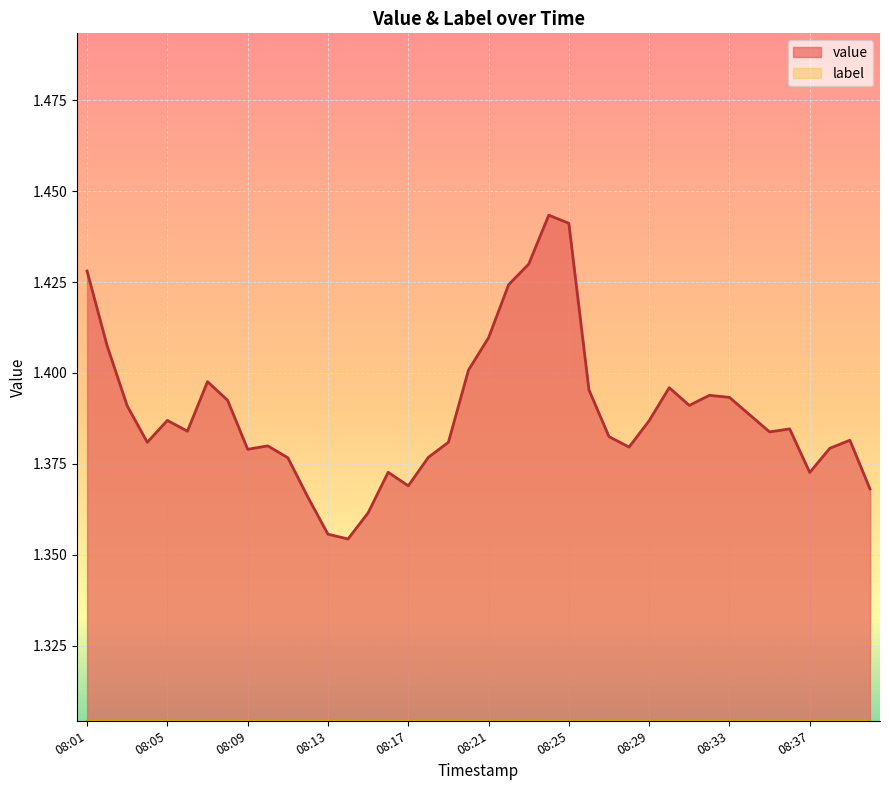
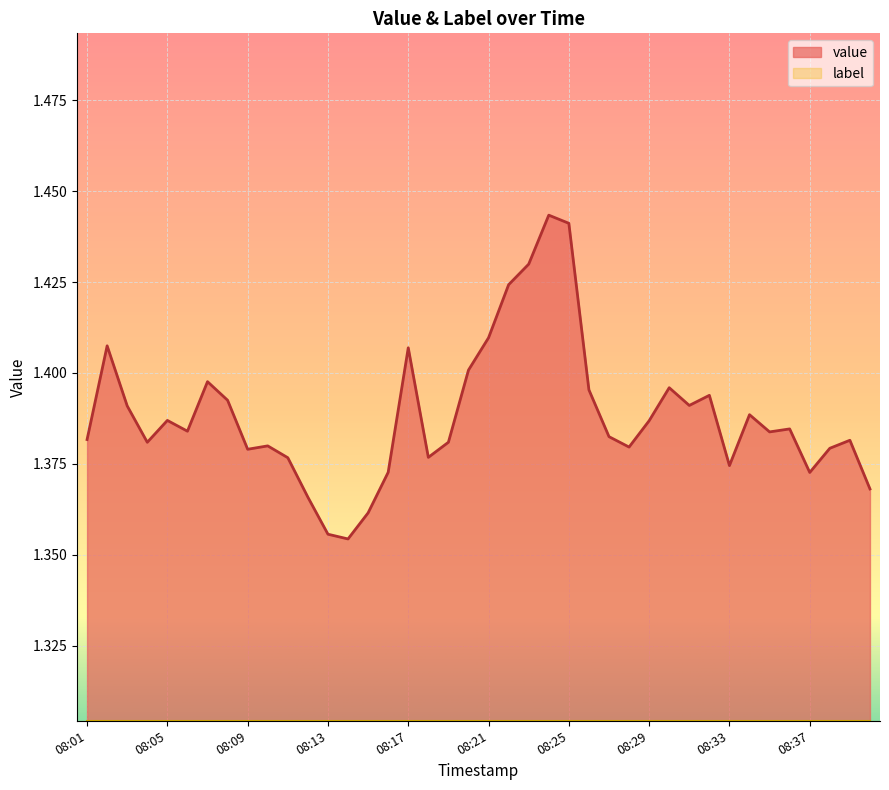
value, 08:01: 1.428 -> 1.382
value, 08:17: 1.369 -> 1.407
value, 08:33: 1.393 -> 1.375
